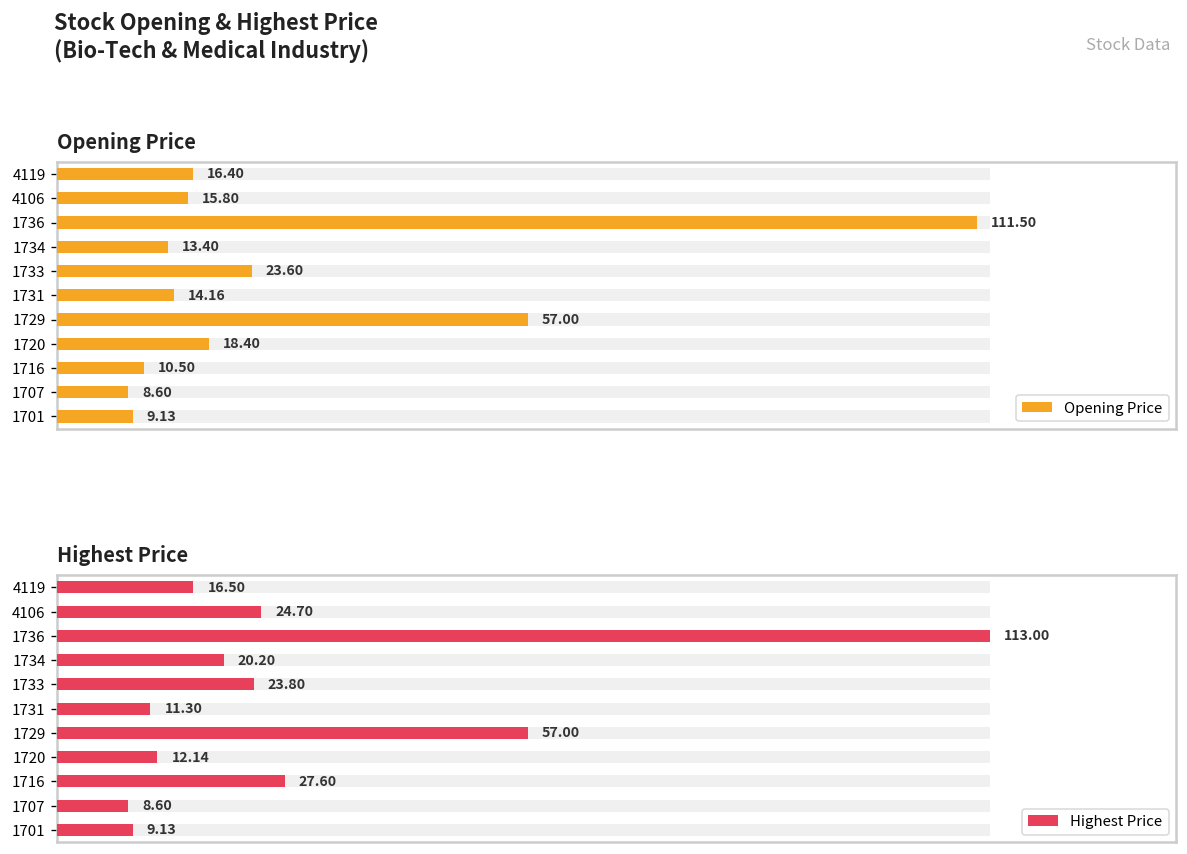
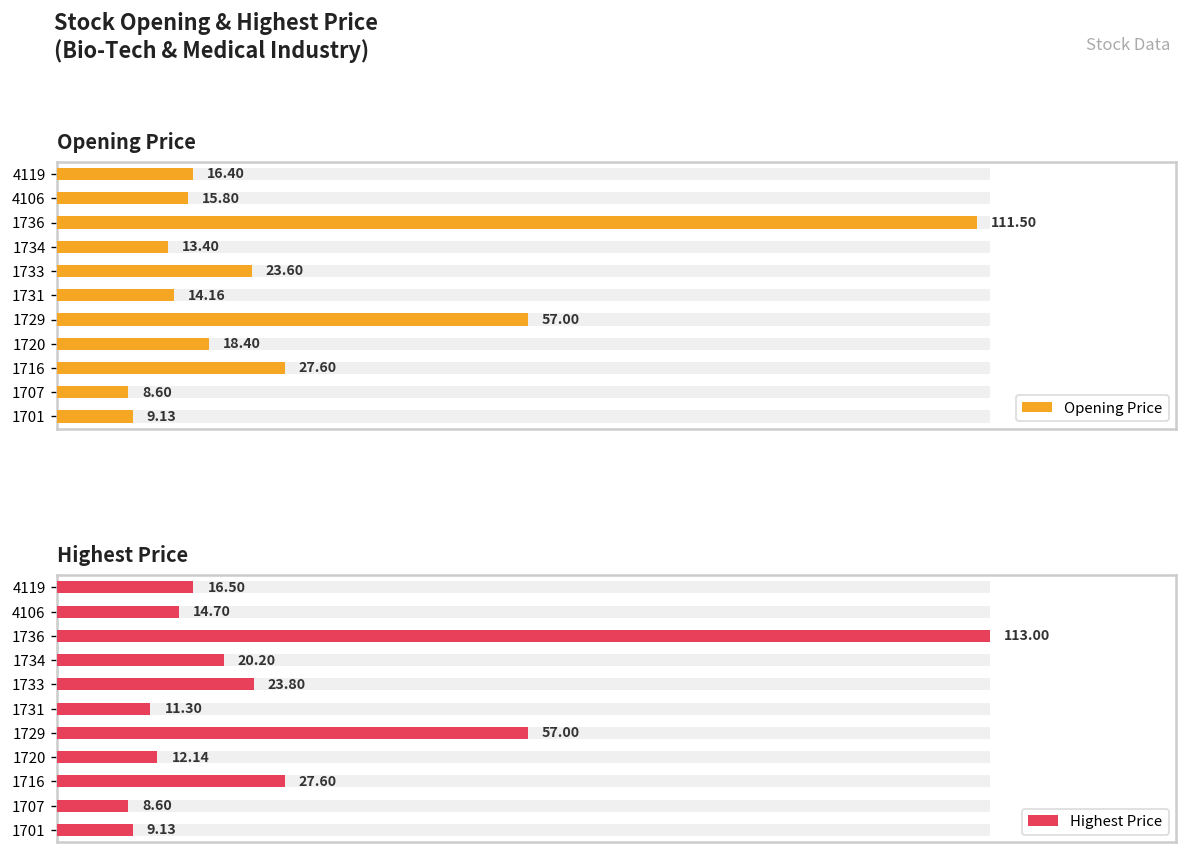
Opening Price, Opening Price, 1716: 10.50 -> 27.60
Highest Price, Highest Price, 4106: 24.70 -> 14.70
